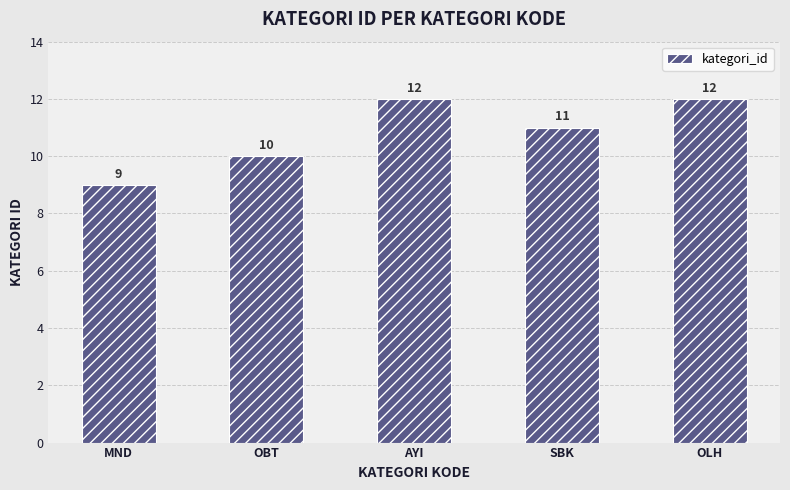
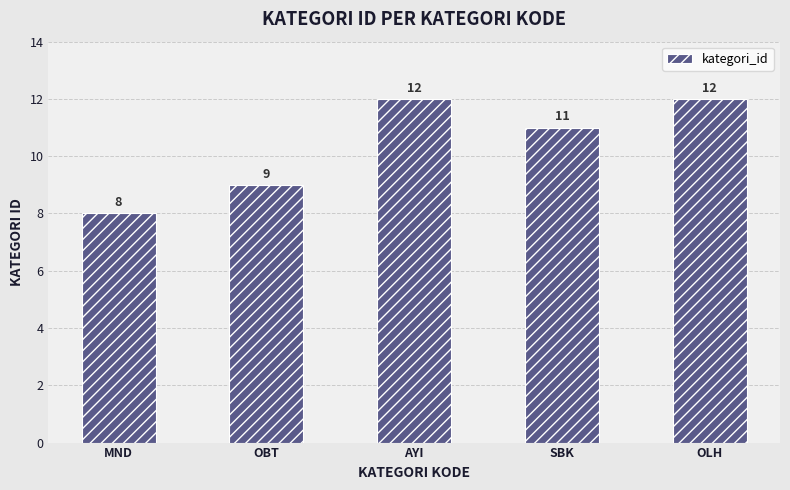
MND: 9 -> 8
OBT: 10 -> 9
